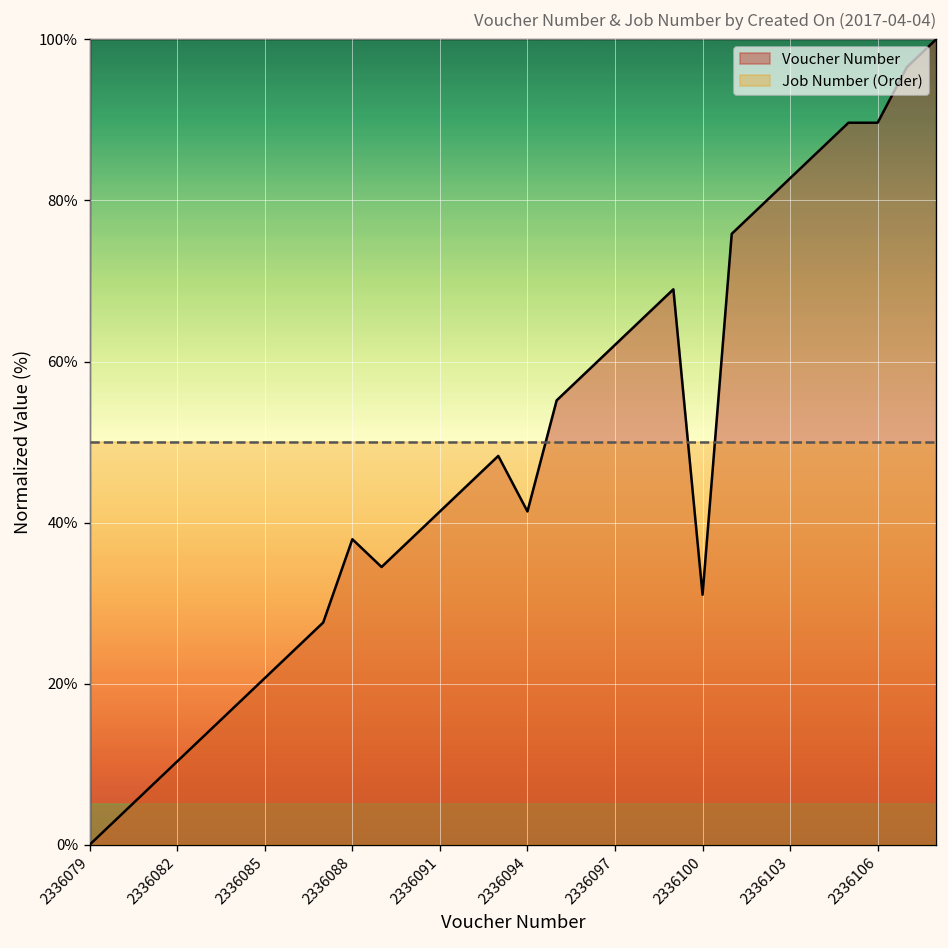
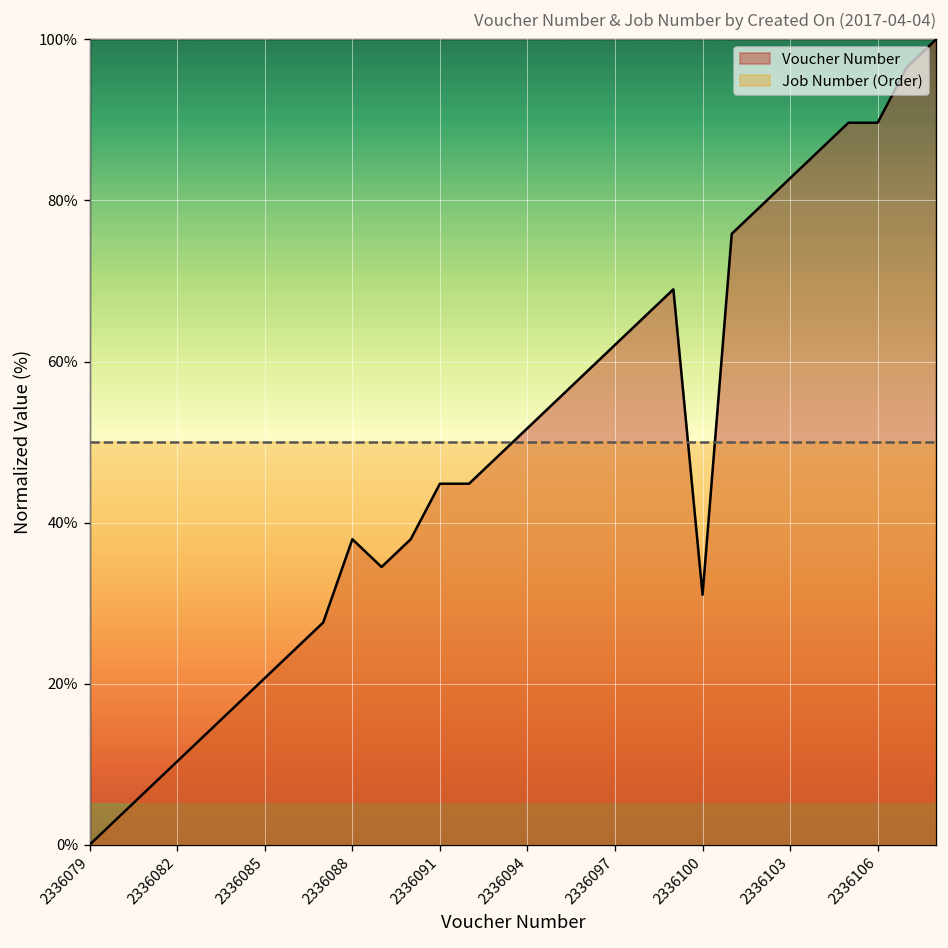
Voucher Number, 2336091: 41% -> 45%
Voucher Number, 2336094: 41% -> 52%
